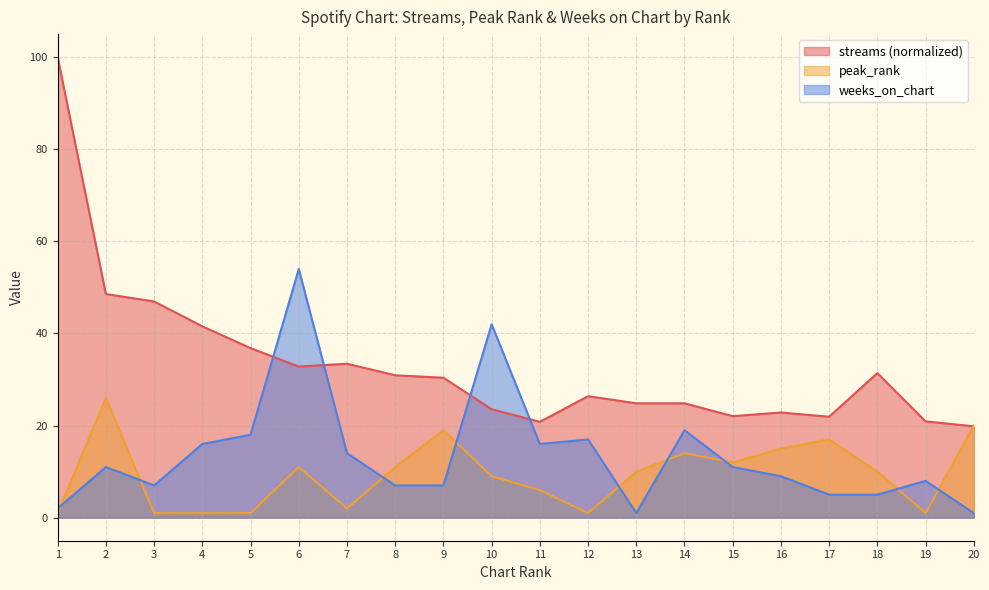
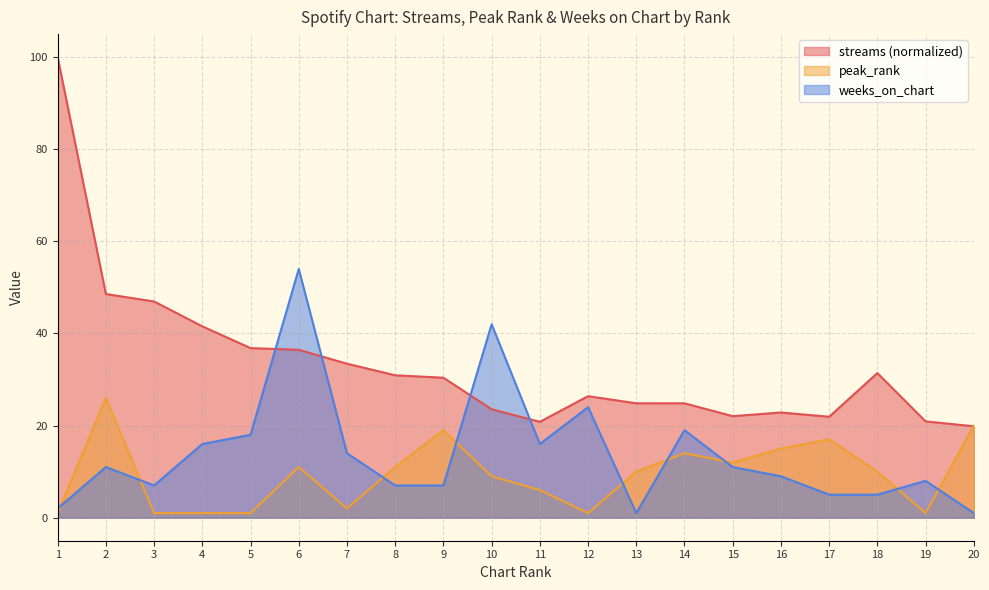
streams (normalized), 6: 33 -> 36
weeks_on_chart, 12: 17 -> 24
